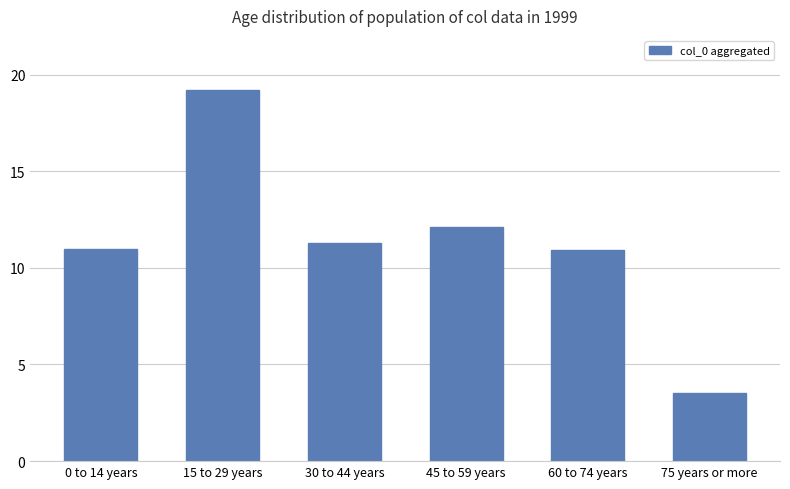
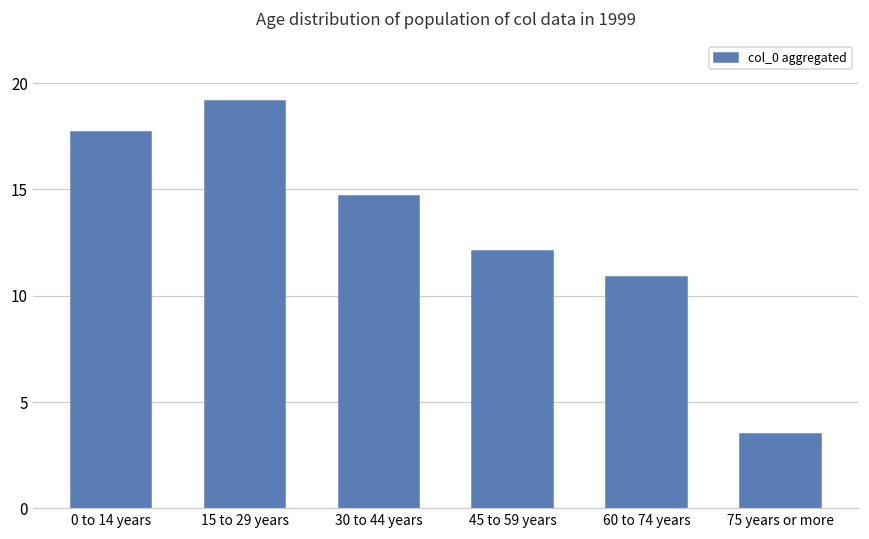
0 to 14 years: 11.0 -> 17.7
30 to 44 years: 11.3 -> 14.7
